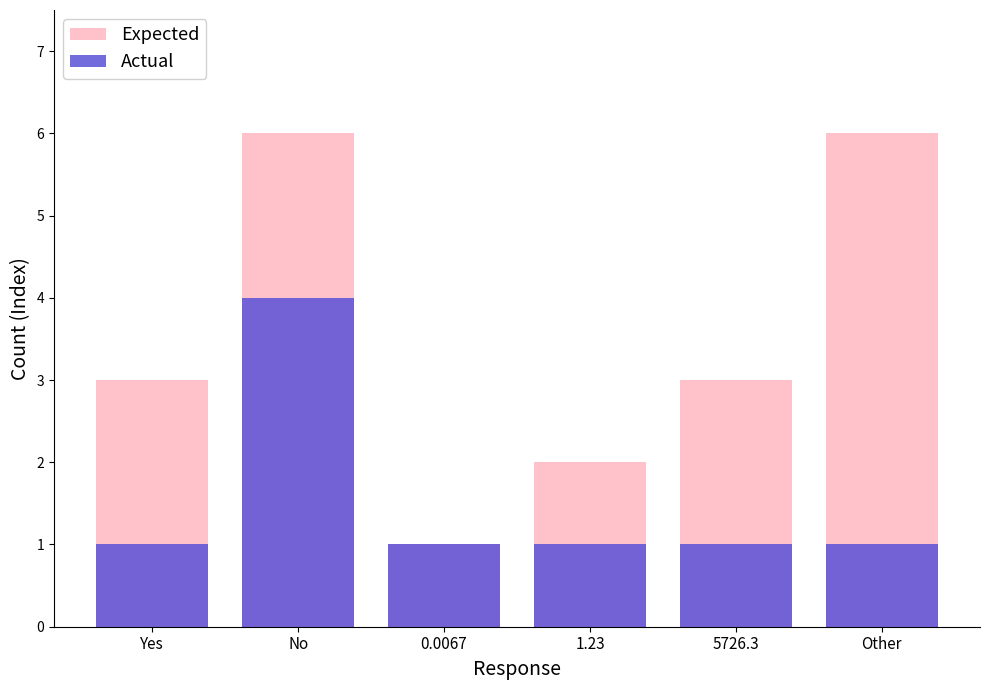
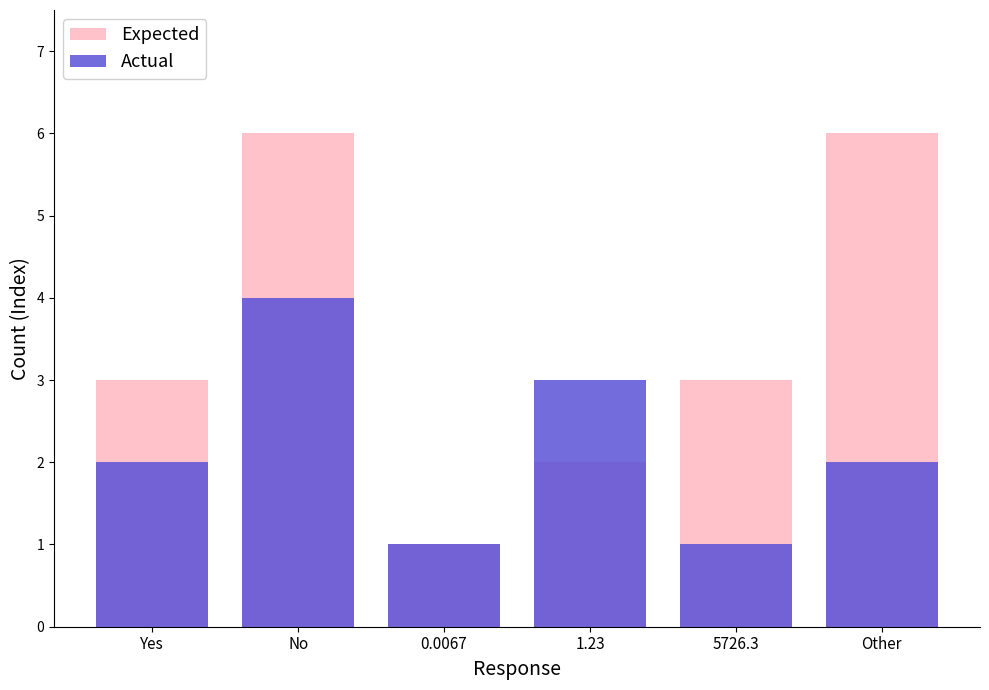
Actual, Yes: 1 -> 2
Actual, 1.23: 1 -> 3
Actual, Other: 1 -> 2
